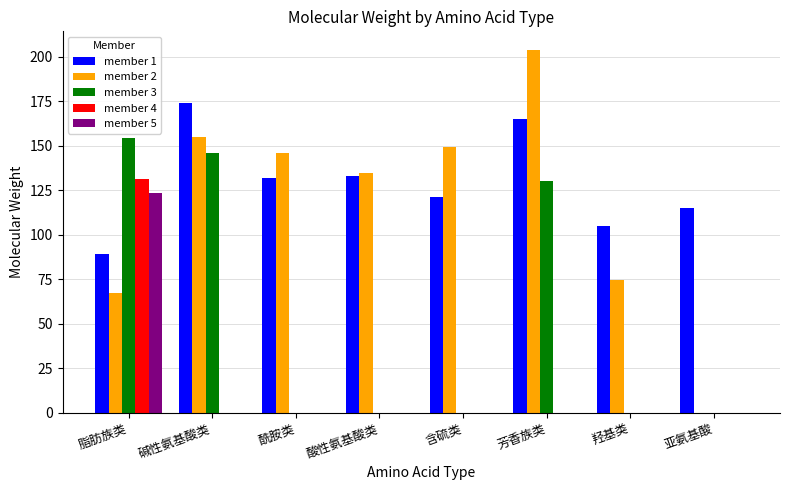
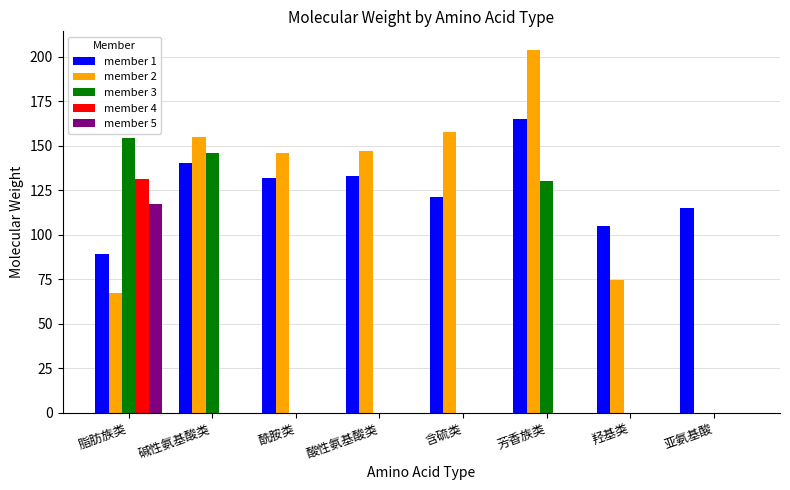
member 5, 脂肪族类: 123 -> 117
member 1, 碱性氨基酸类: 174 -> 140
member 2, 酸性氨基酸类: 135 -> 147
member 2, 含硫类: 149 -> 158
